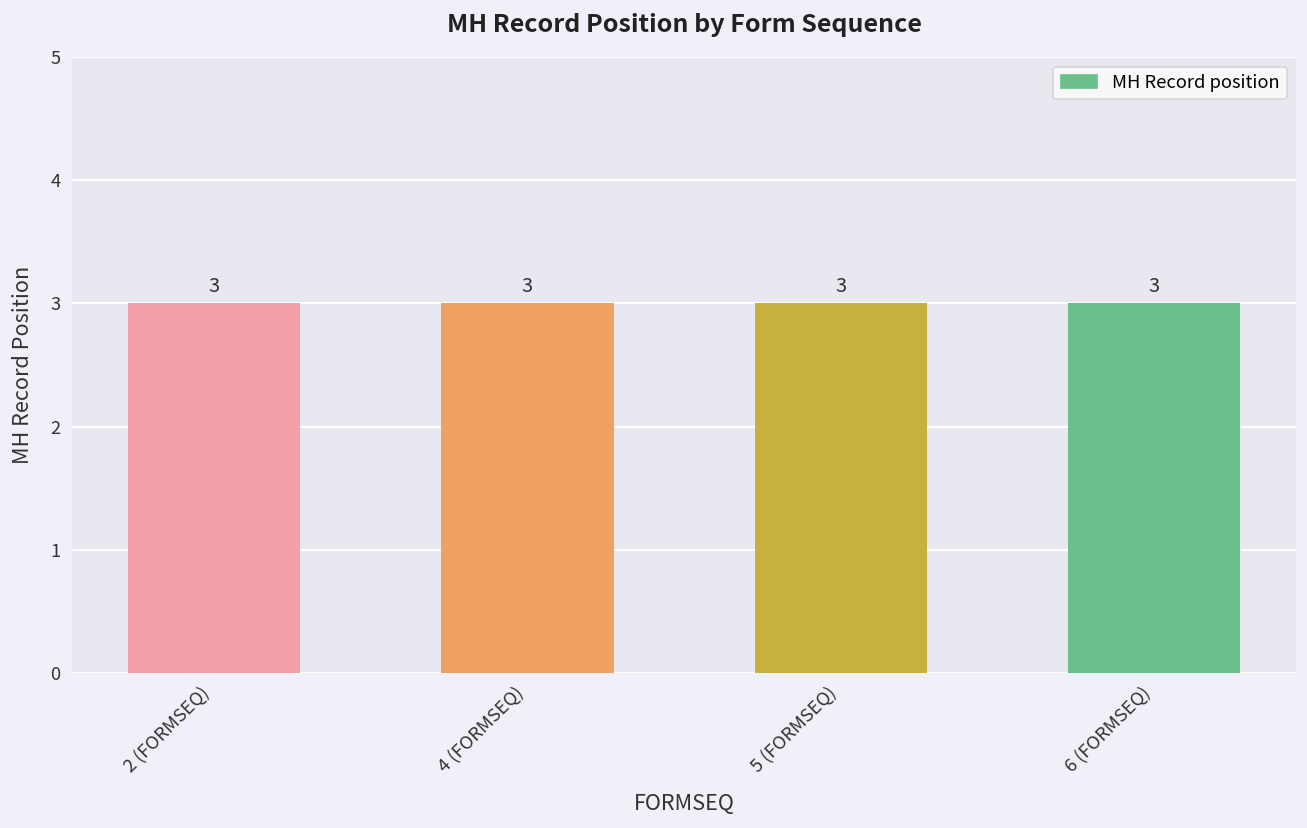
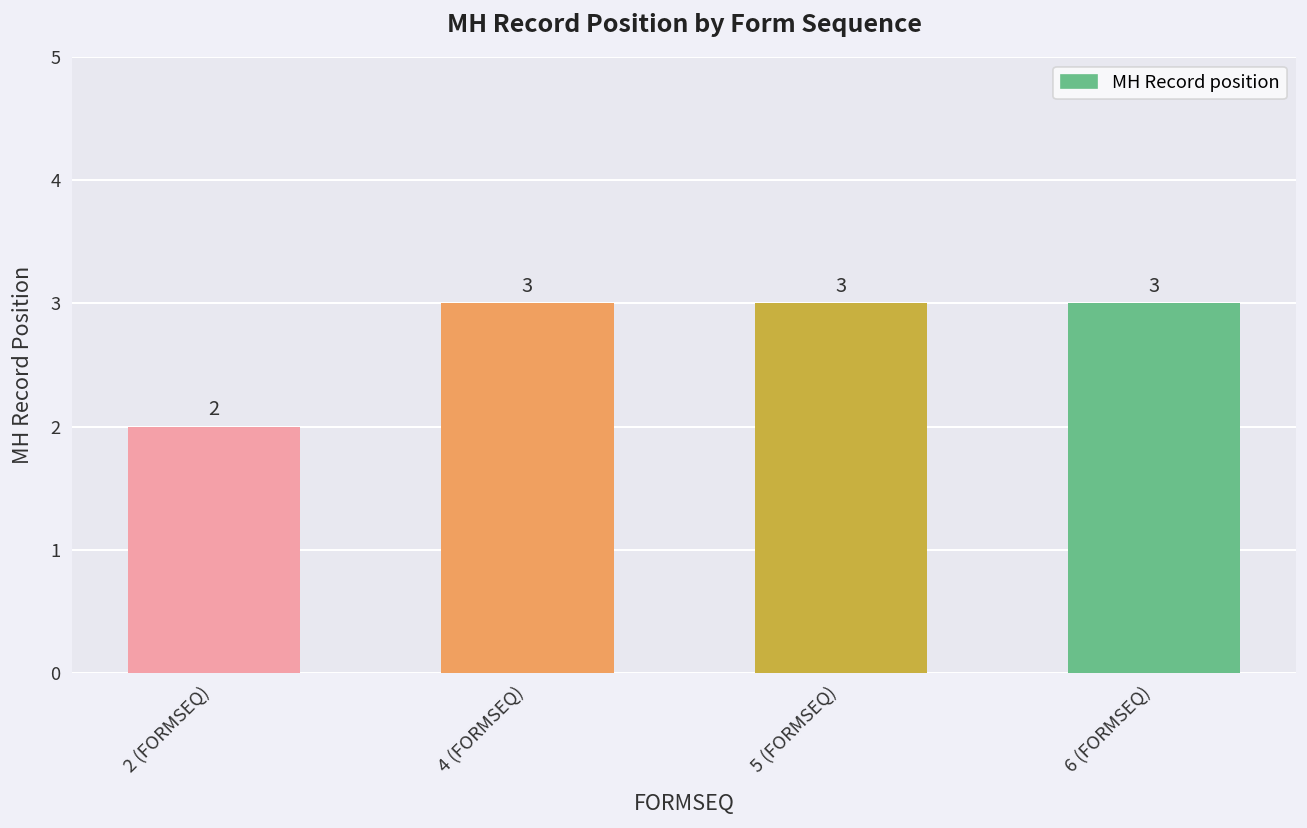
2 (FORMSEQ): 3 -> 2
